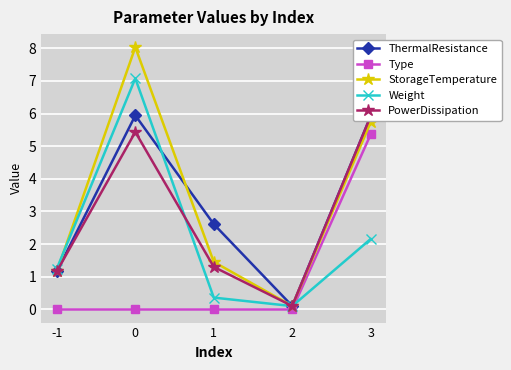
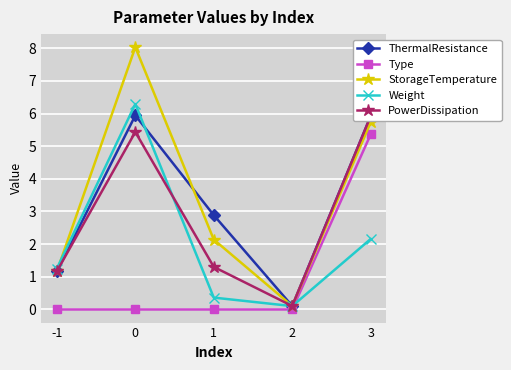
Weight, 0: 7.1 -> 6.3
ThermalResistance, 1: 2.6 -> 2.9
StorageTemperature, 1: 1.5 -> 2.1
